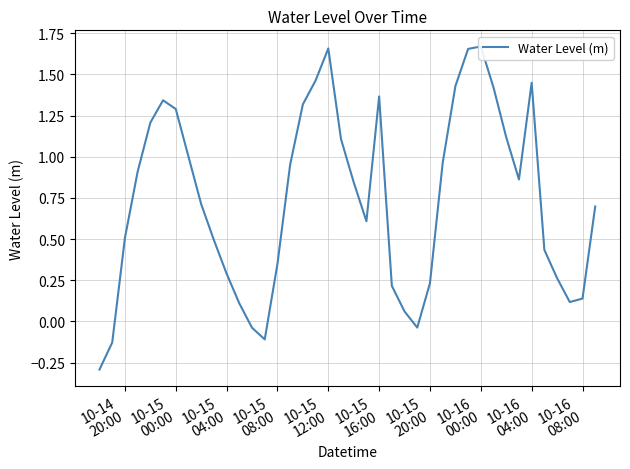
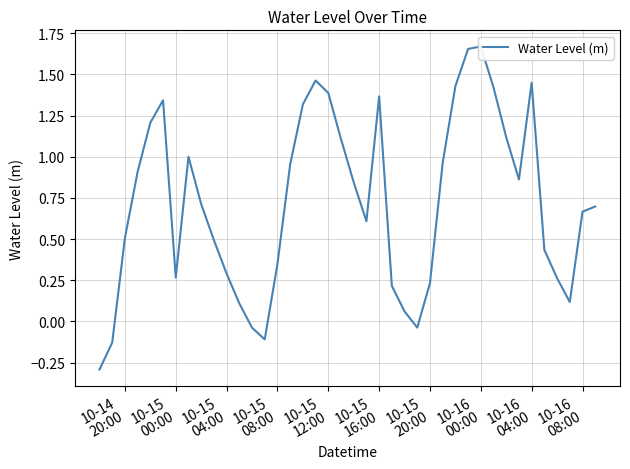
10-15 00:00: 1.29 -> 0.27
10-15 12:00: 1.66 -> 1.39
10-16 08:00: 0.14 -> 0.67
